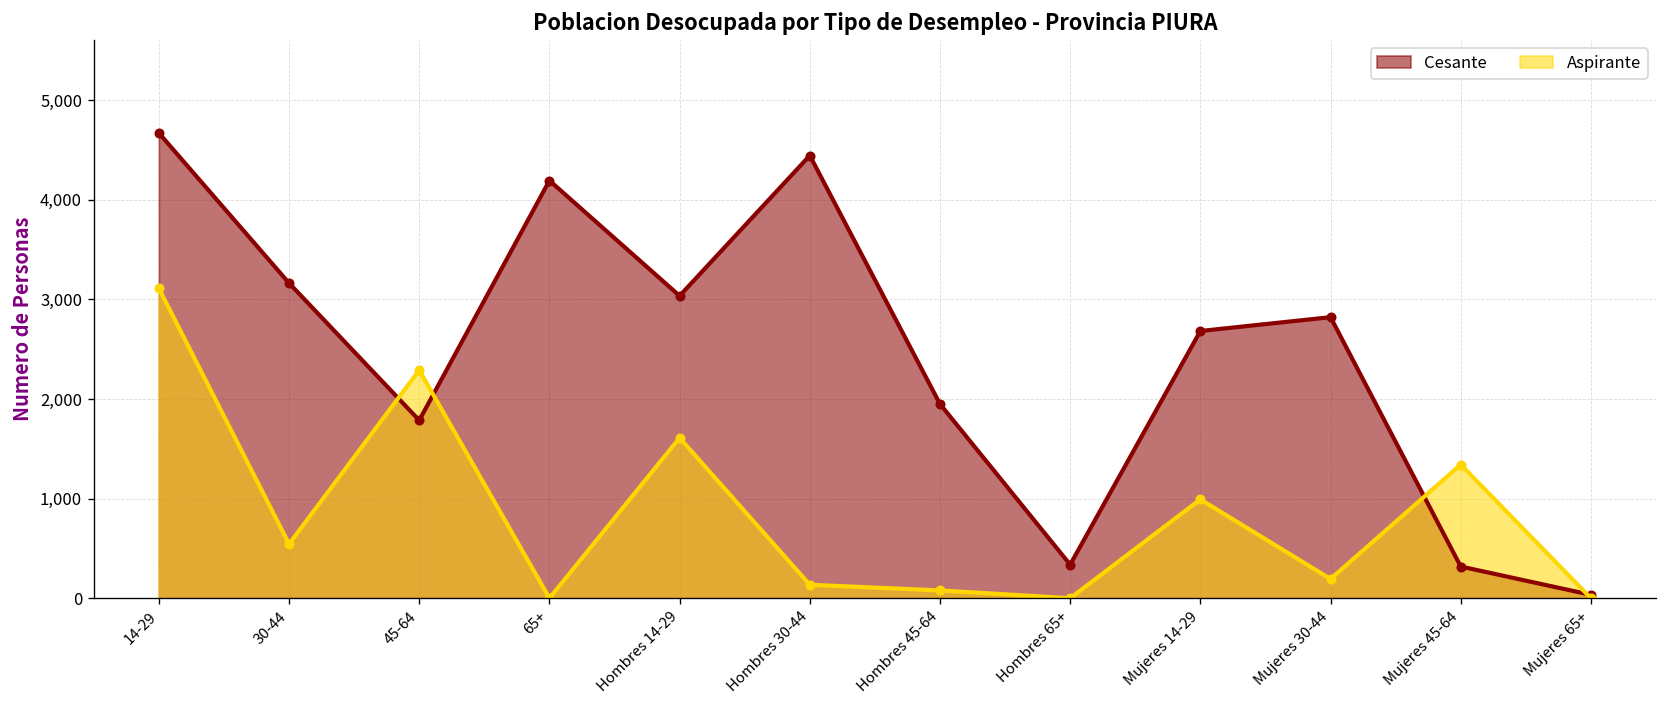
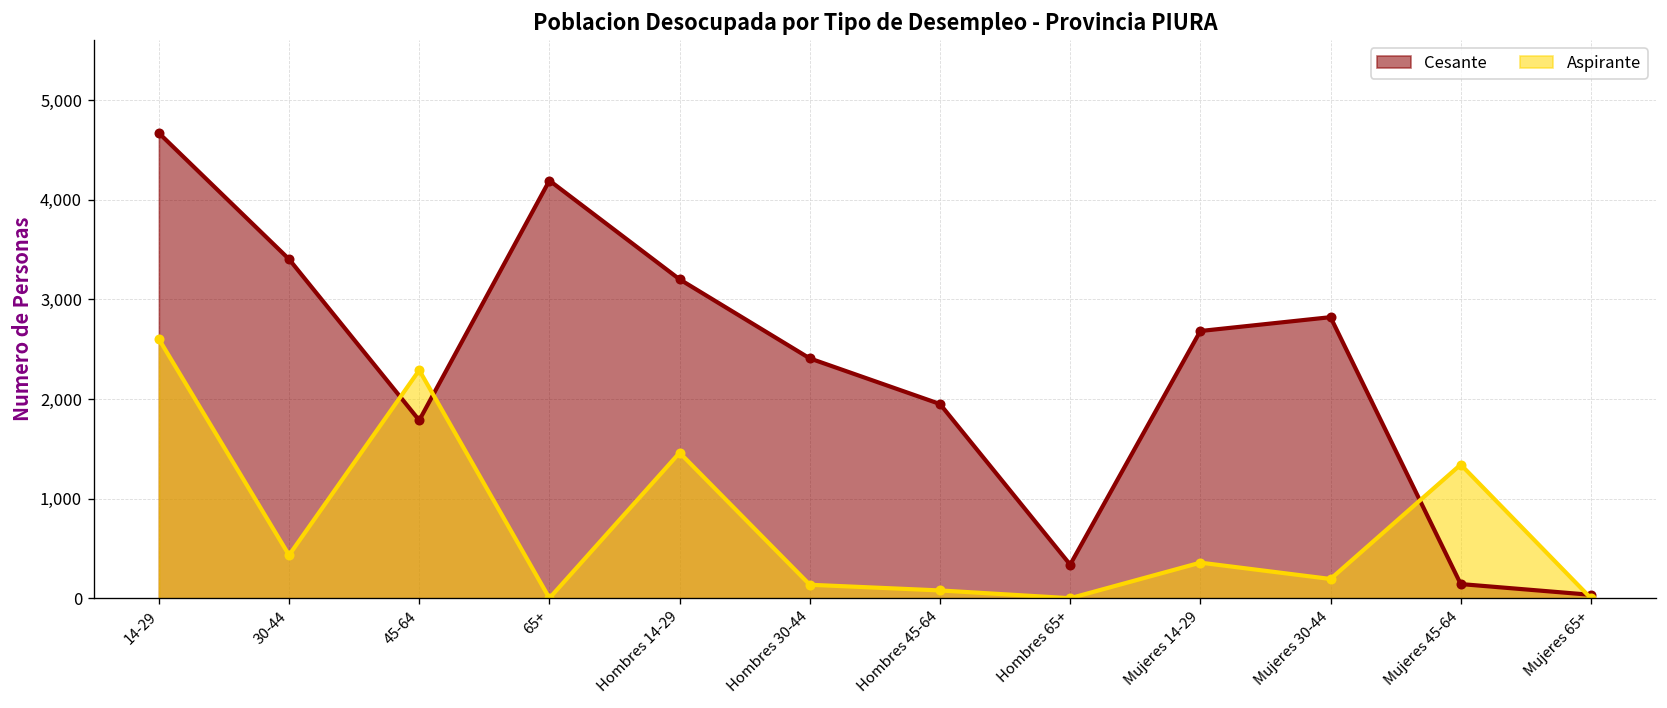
Aspirante, 14-29: 3,100 -> 2,600
Cesante, 30-44: 3,200 -> 3,400
Aspirante, 30-44: 500 -> 400
Cesante, Hombres 14-29: 3,000 -> 3,200
Aspirante, Hombres 14-29: 1,600 -> 1,500
Cesante, Hombres 30-44: 4,400 -> 2,400
Aspirante, Mujeres 14-29: 1,000 -> 400
Cesante, Mujeres 45-64: 300 -> 100
